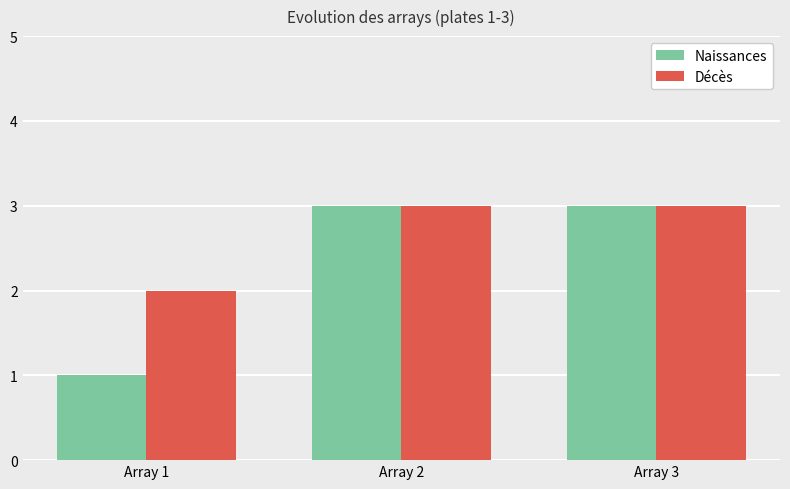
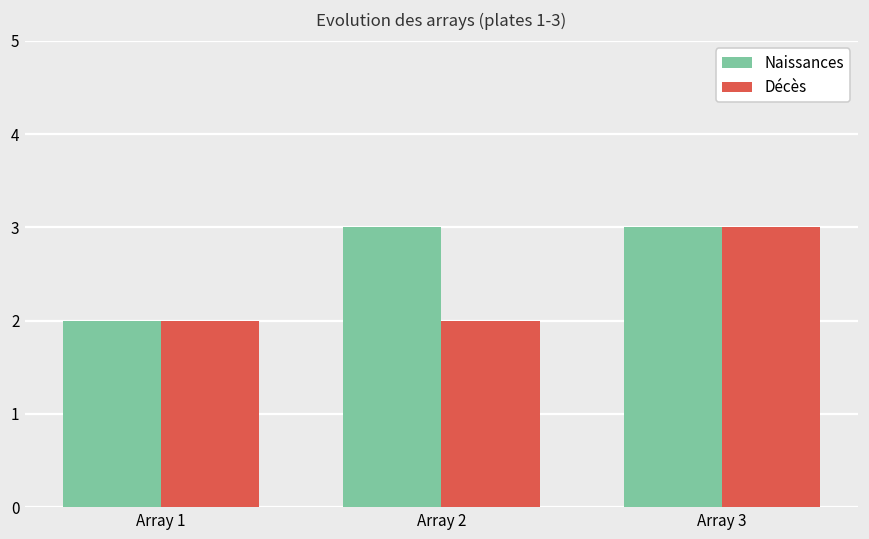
Naissances, Array 1: 1 -> 2
Décès, Array 2: 3 -> 2
